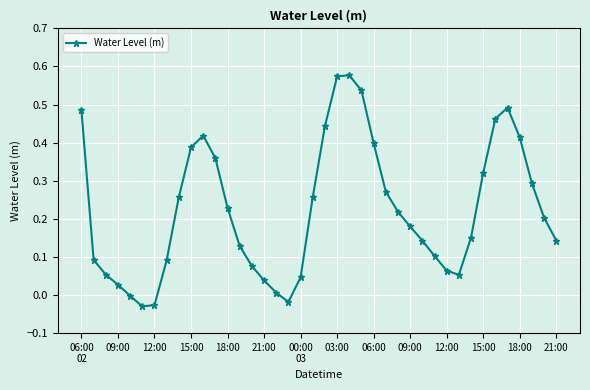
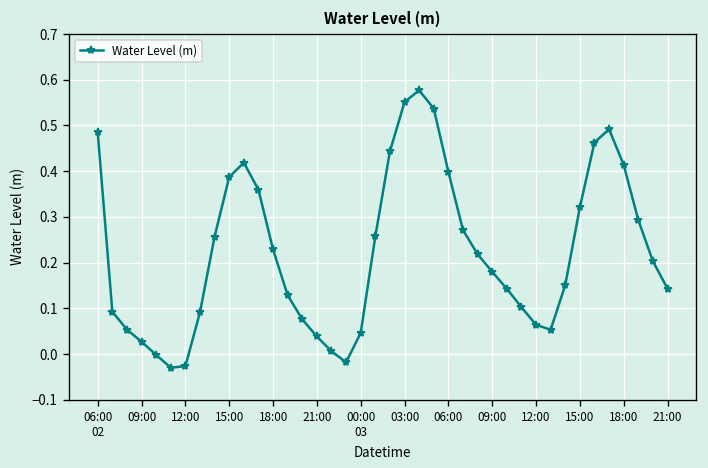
03:00: 0.57 -> 0.55
